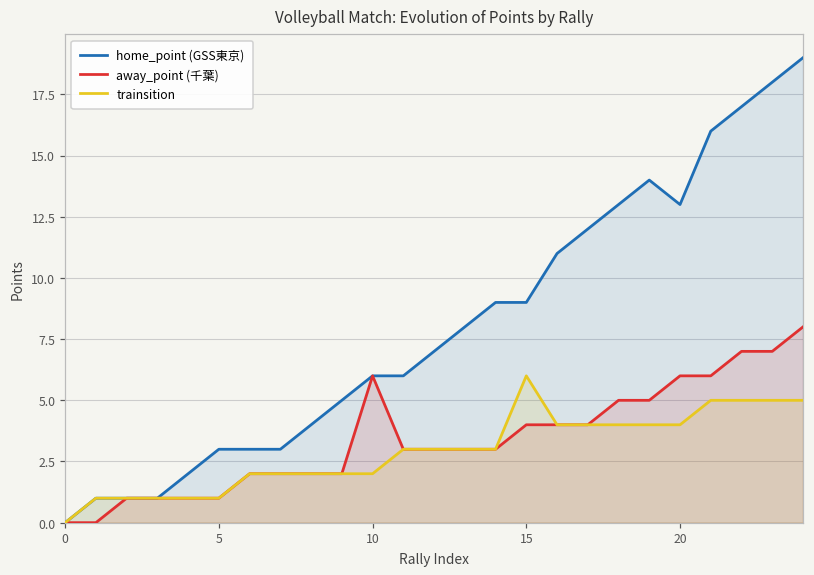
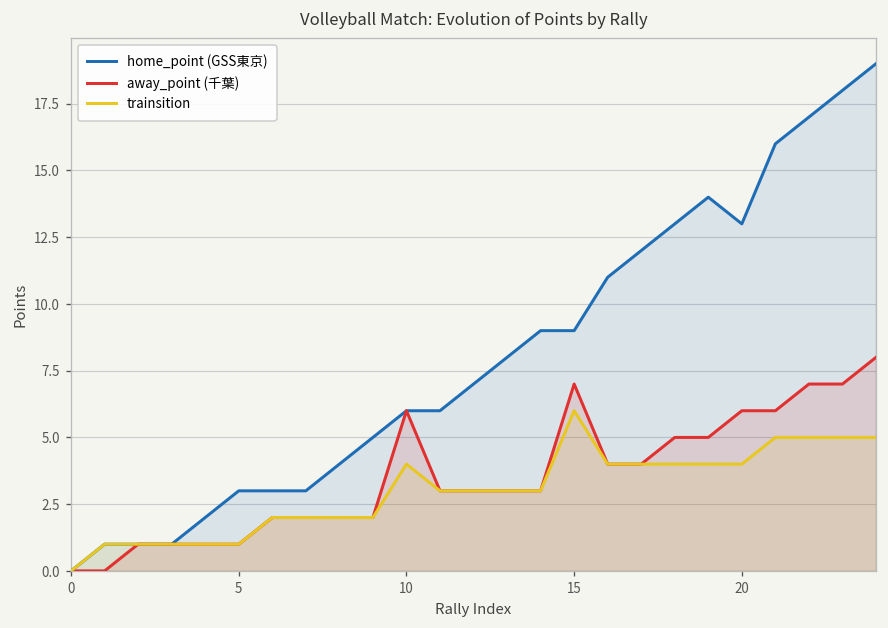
trainsition, 10: 2 -> 4
away_point (千葉), 15: 4 -> 7
